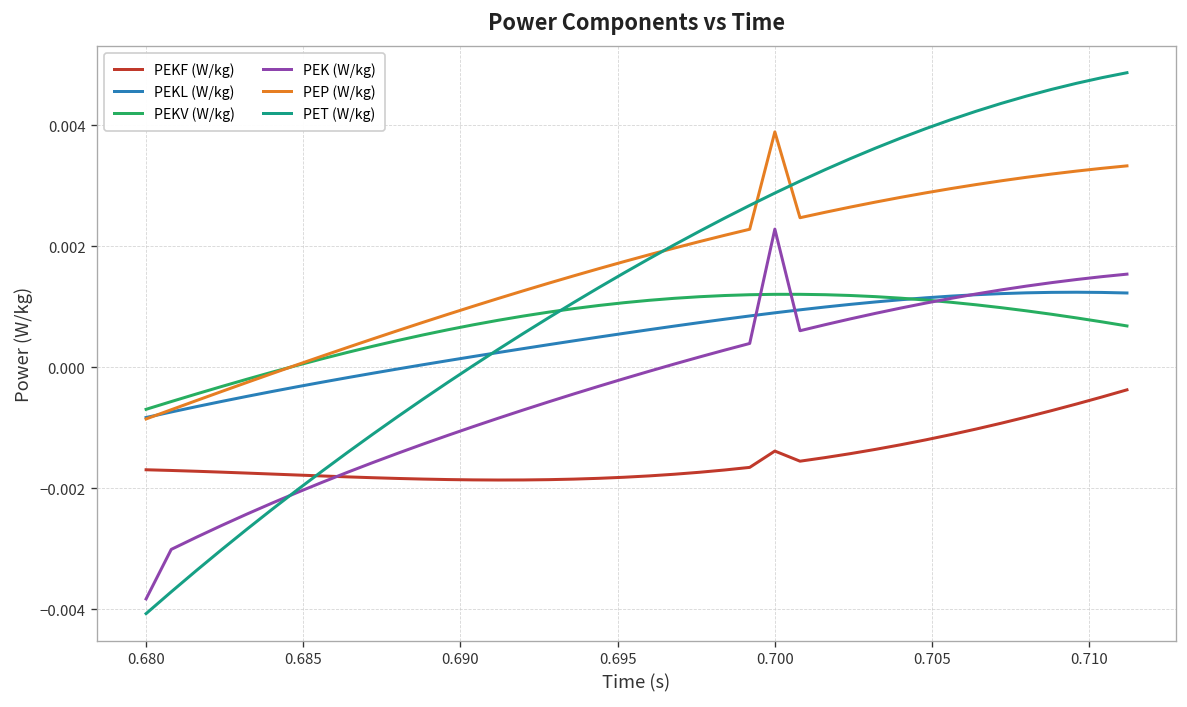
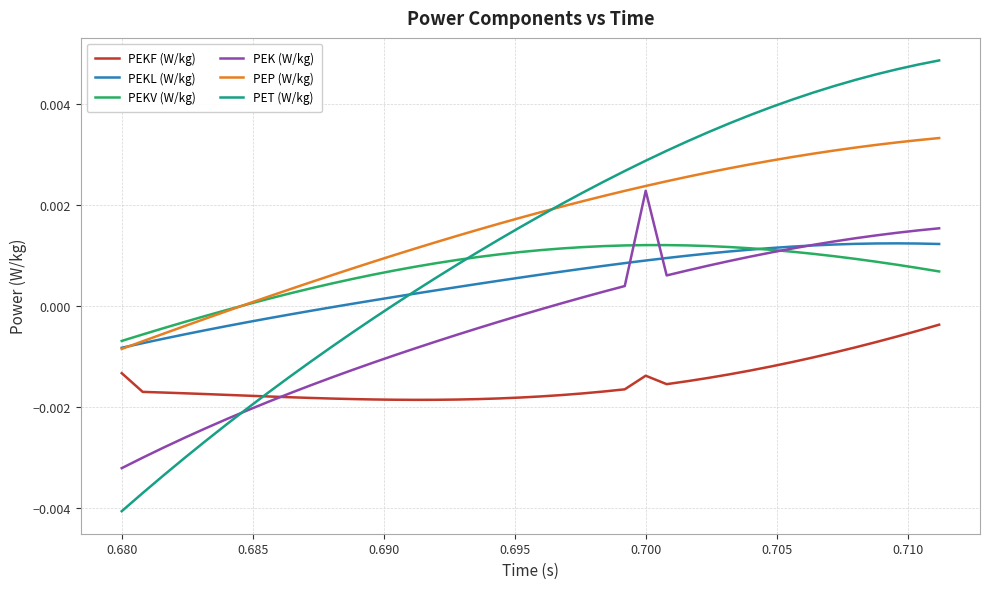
PEKF (W/kg), 0.680: -0.0017 -> -0.0013
PEK (W/kg), 0.680: -0.0038 -> -0.0032
PEP (W/kg), 0.700: 0.0039 -> 0.0024
